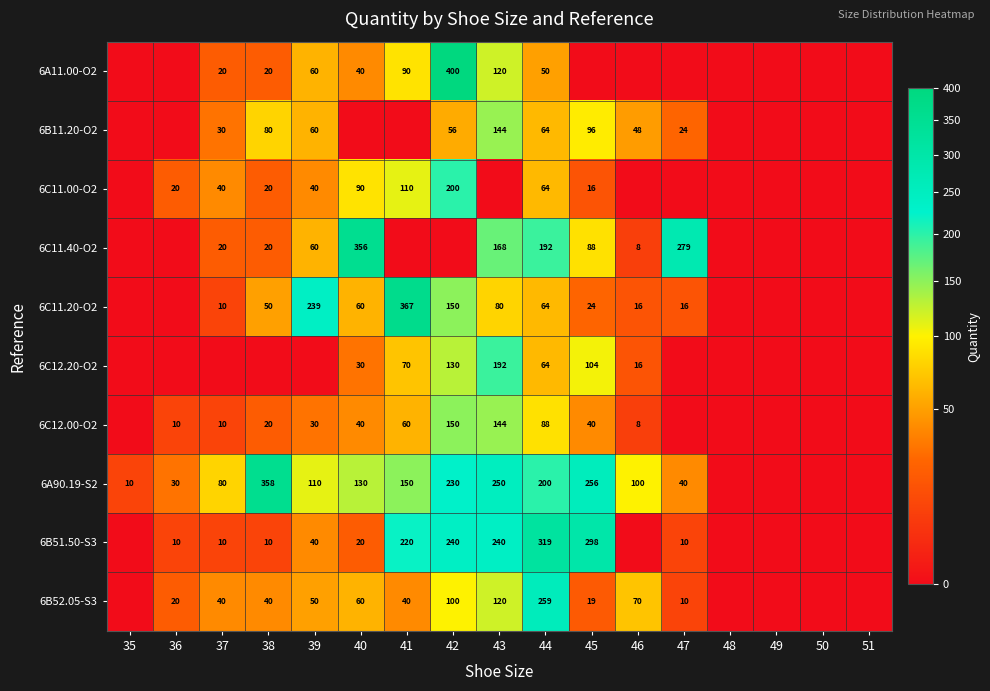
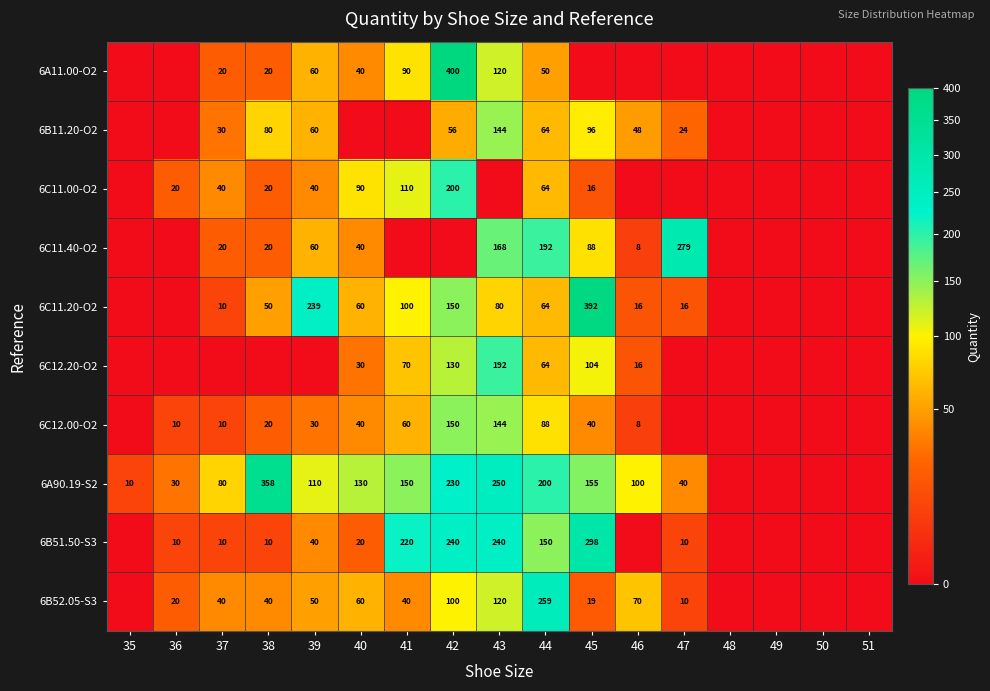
6C11.40-O2, 40: 356 -> 40
6C11.20-O2, 41: 367 -> 100
6C11.20-O2, 45: 24 -> 392
6A90.19-S2, 45: 256 -> 155
6B51.50-S3, 44: 319 -> 150
